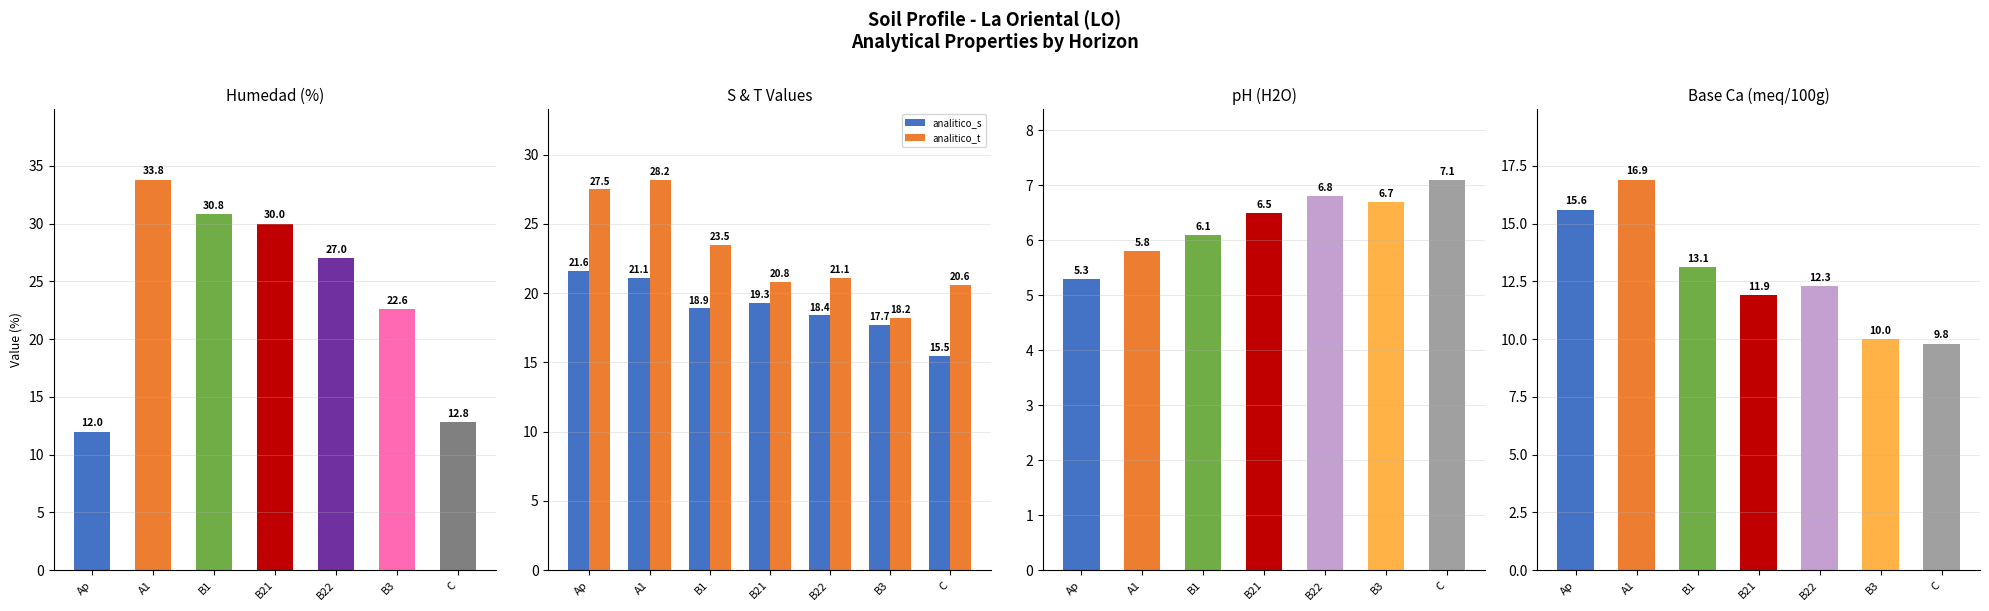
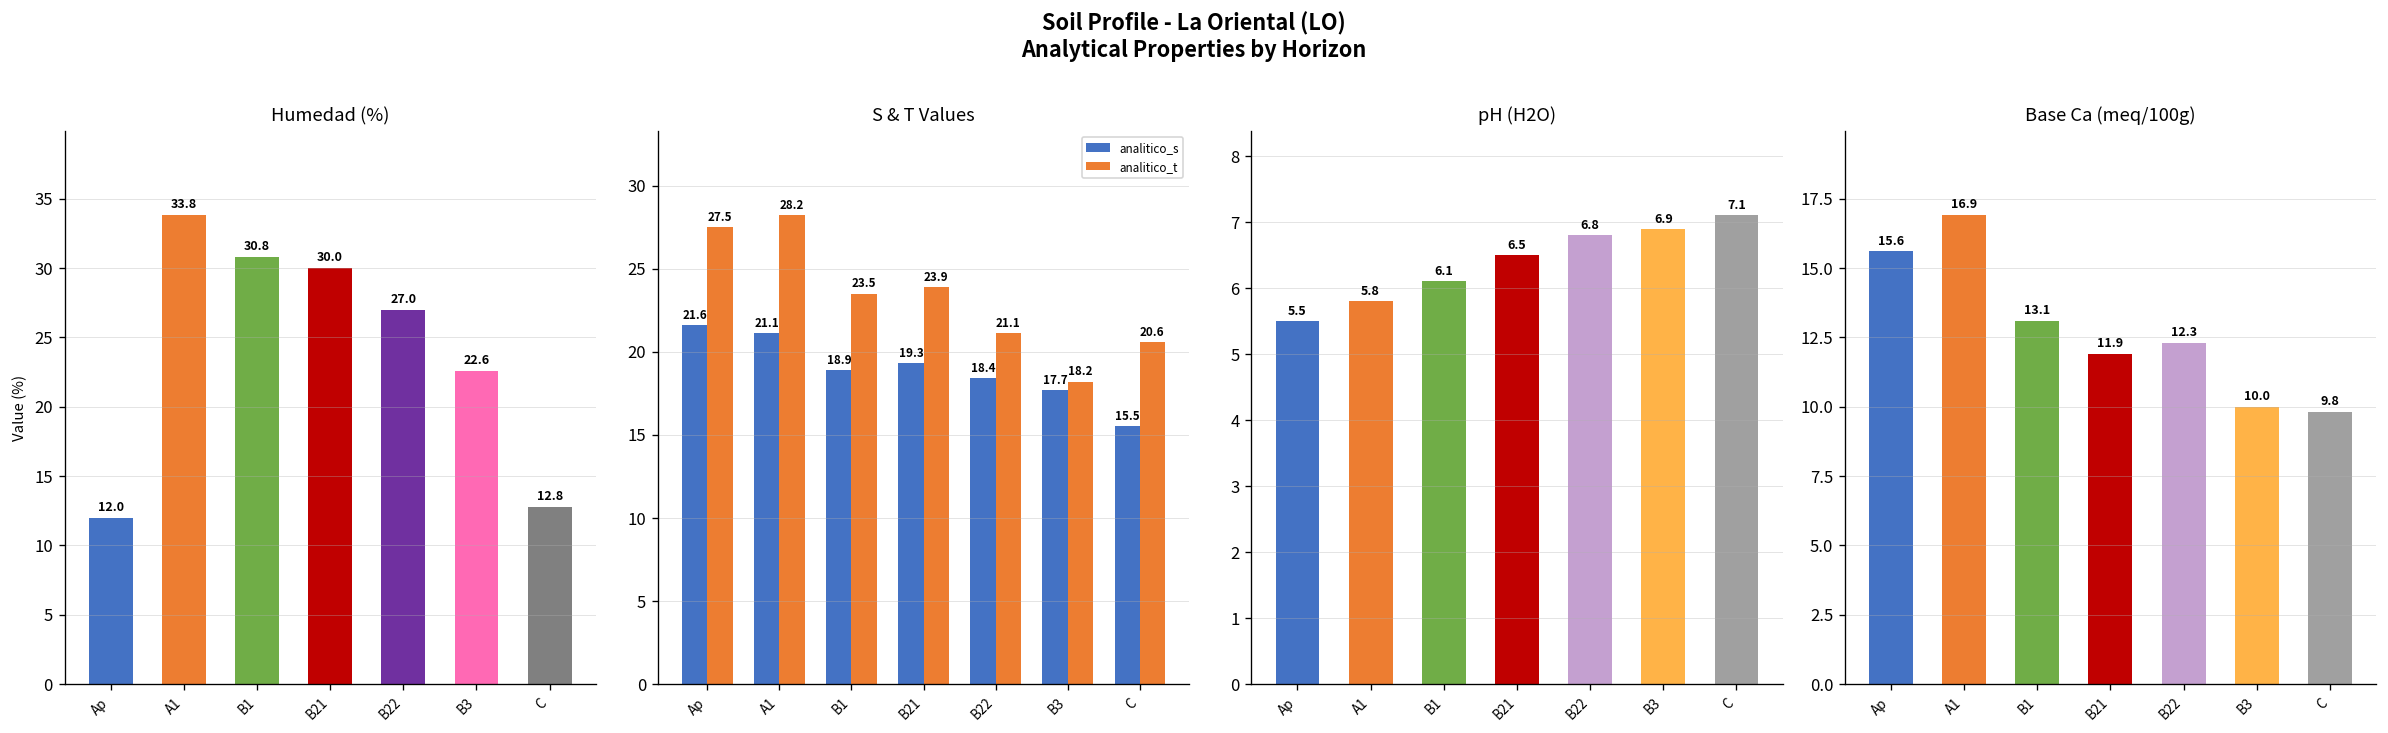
S & T Values, analitico_t, B21: 20.8 -> 23.9
pH (H2O), Ap: 5.3 -> 5.5
pH (H2O), B3: 6.7 -> 6.9
